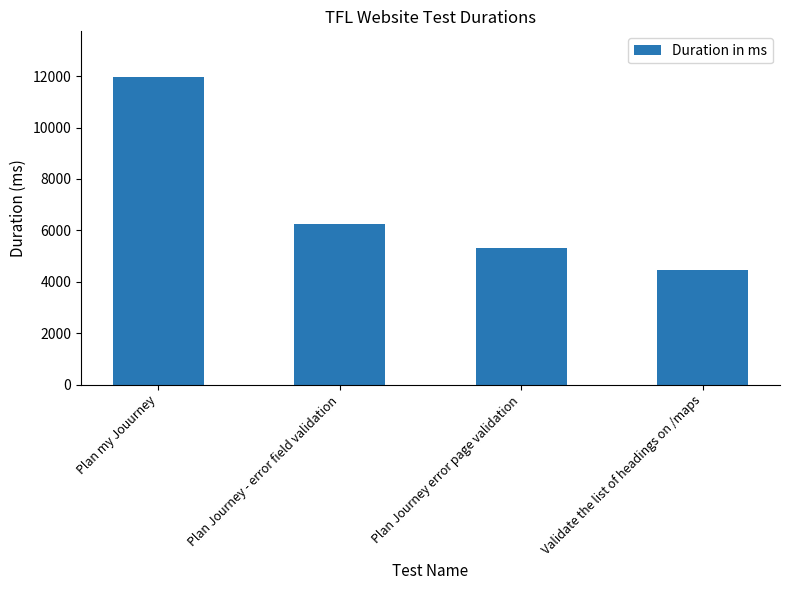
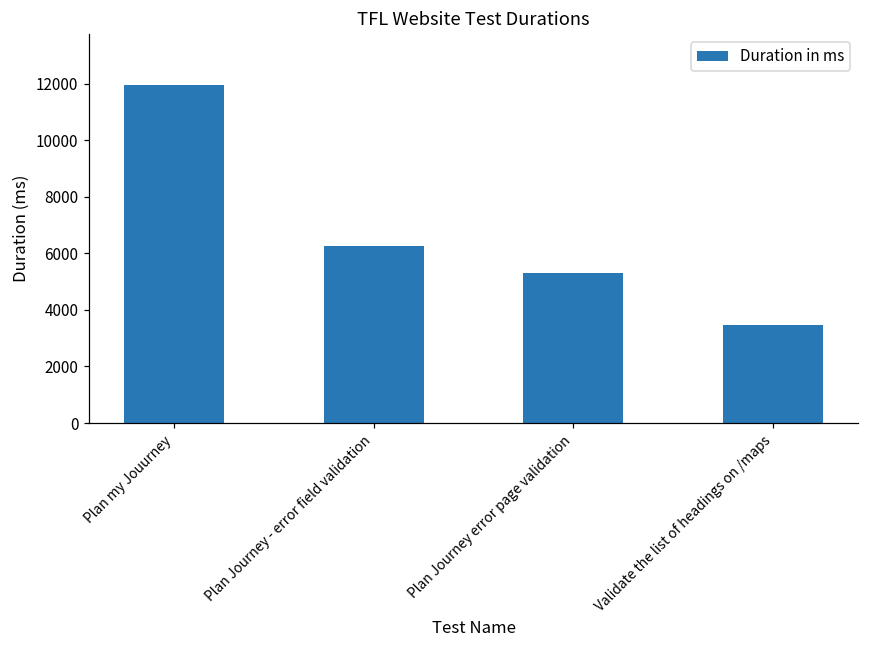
Validate the list of headings on /maps: 4500 -> 3500
